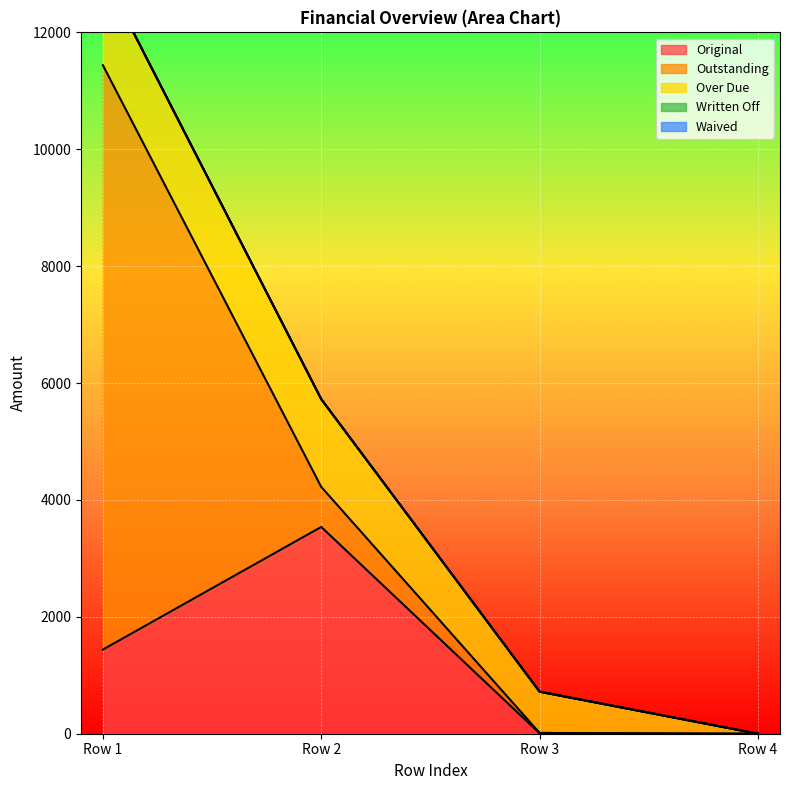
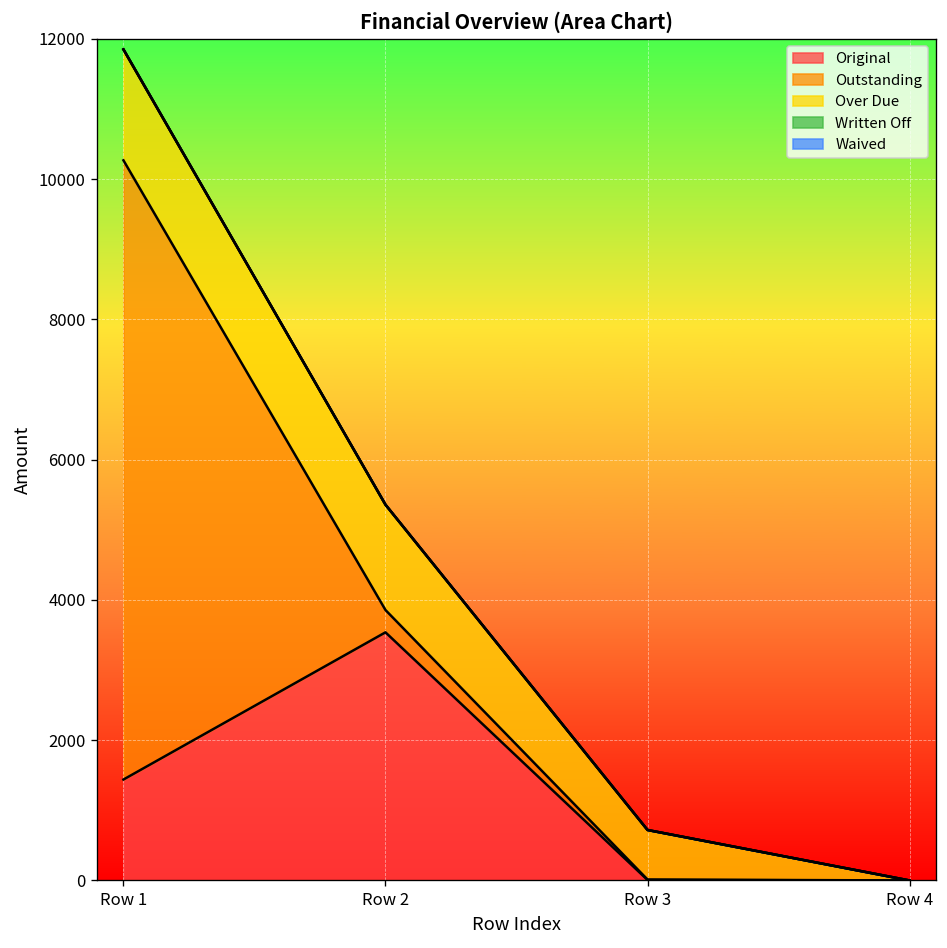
Outstanding, Row 1: 10000 -> 8800
Outstanding, Row 2: 700 -> 300
